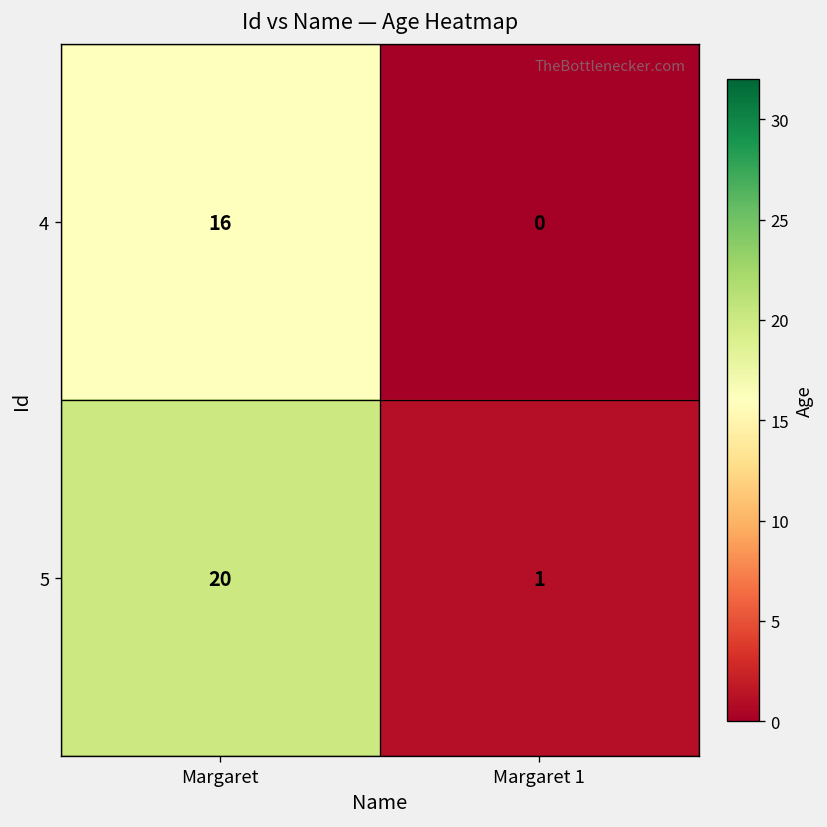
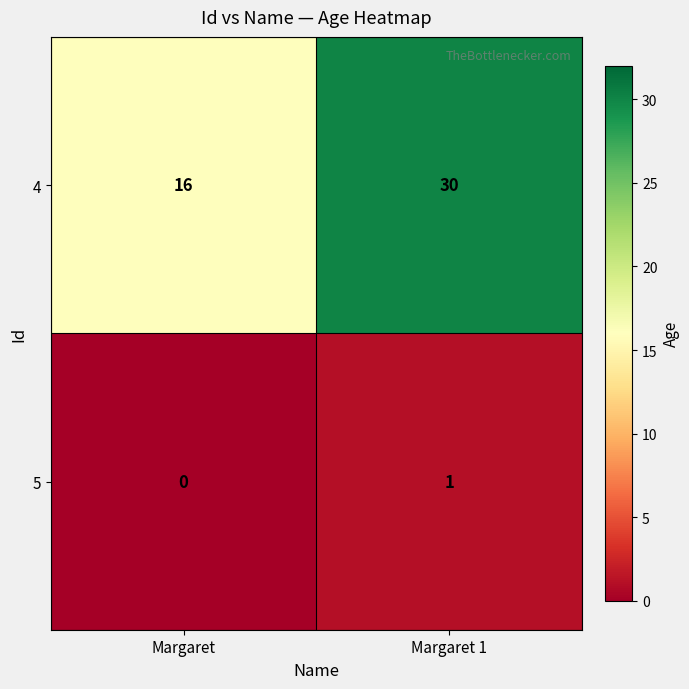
4, Margaret 1: 0 -> 30
5, Margaret: 20 -> 0
